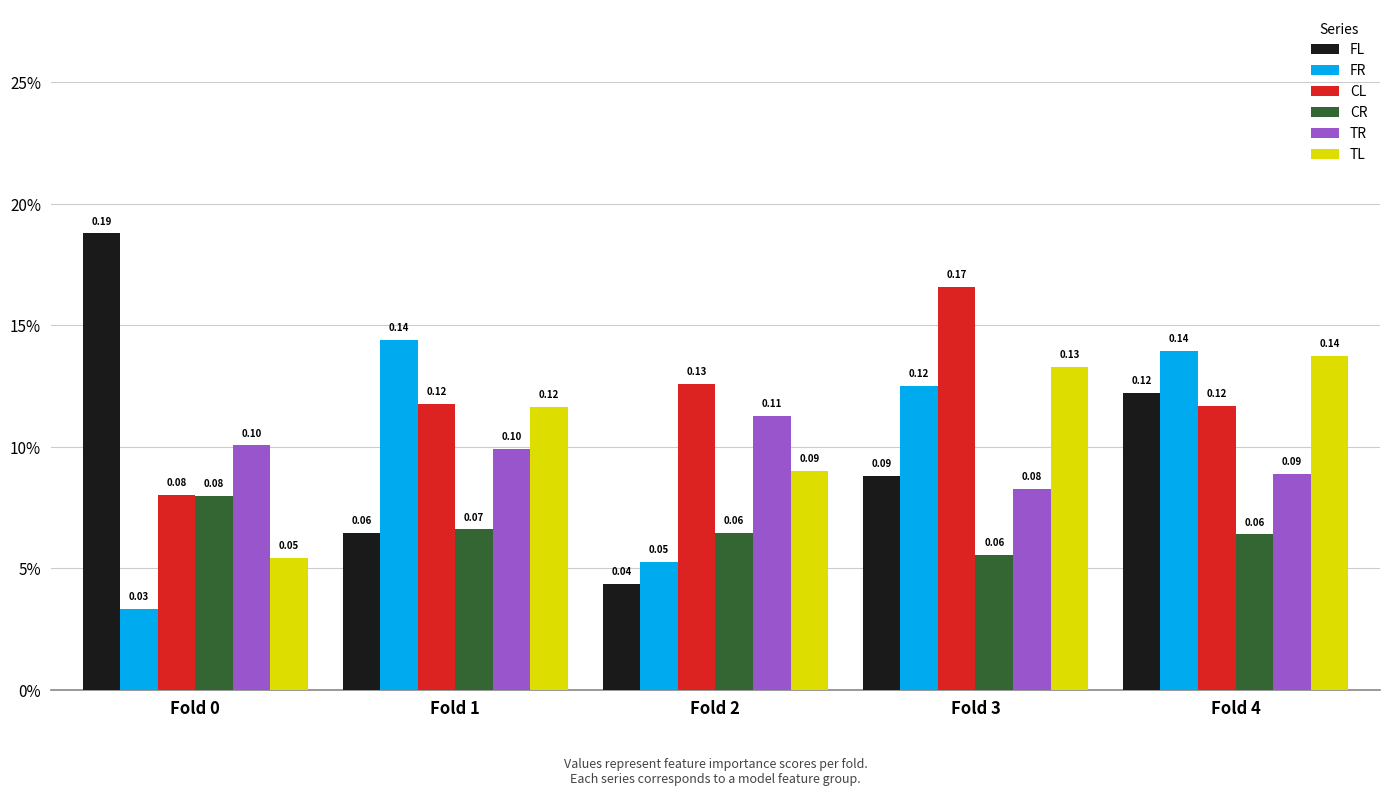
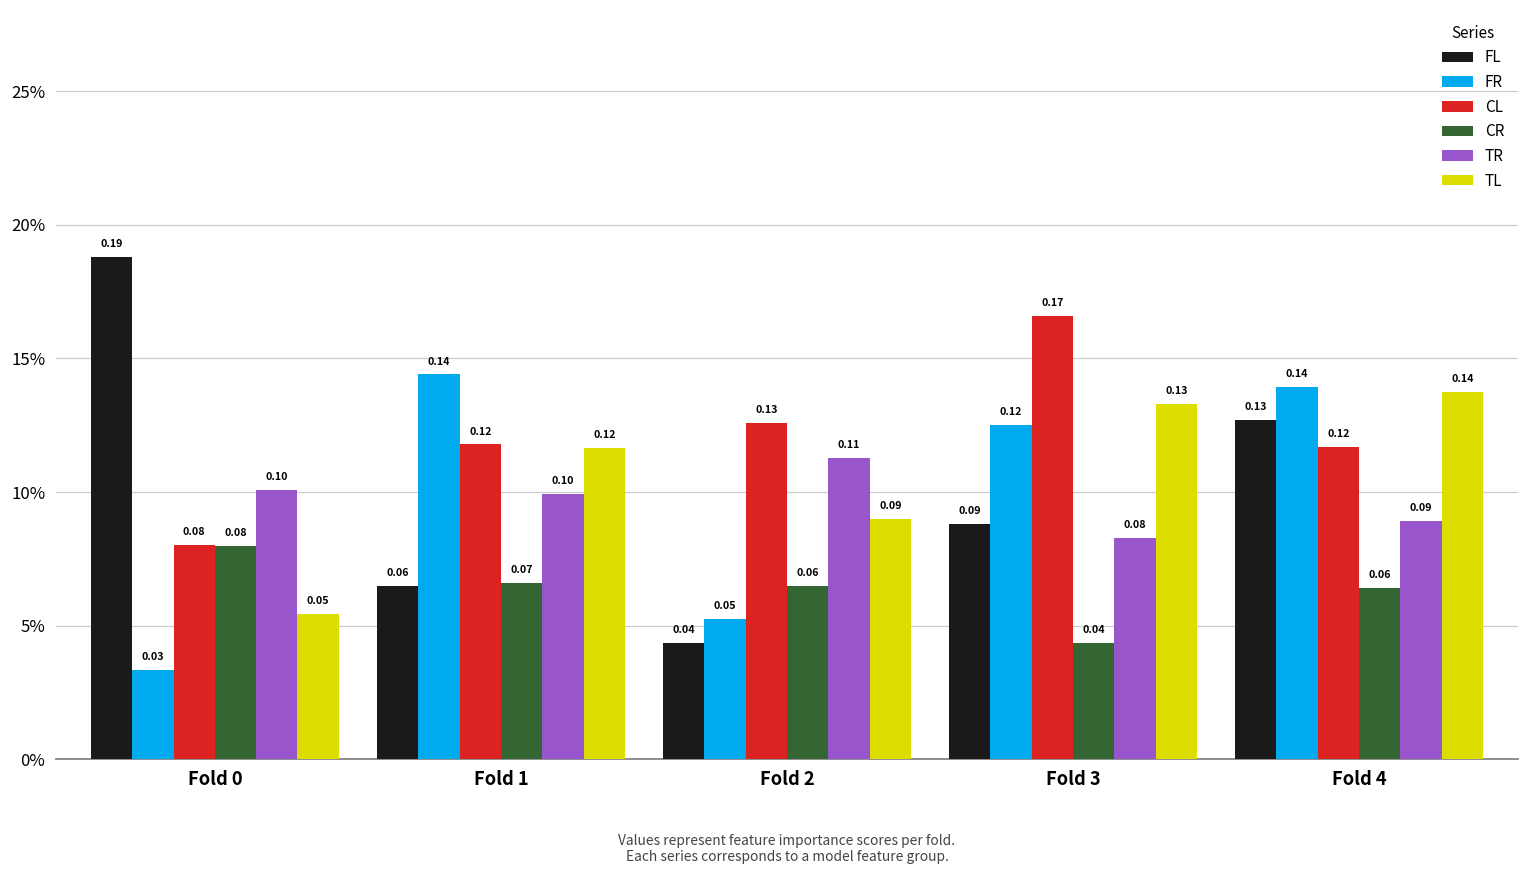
CR, Fold 3: 0.06 -> 0.04
FL, Fold 4: 0.12 -> 0.13
